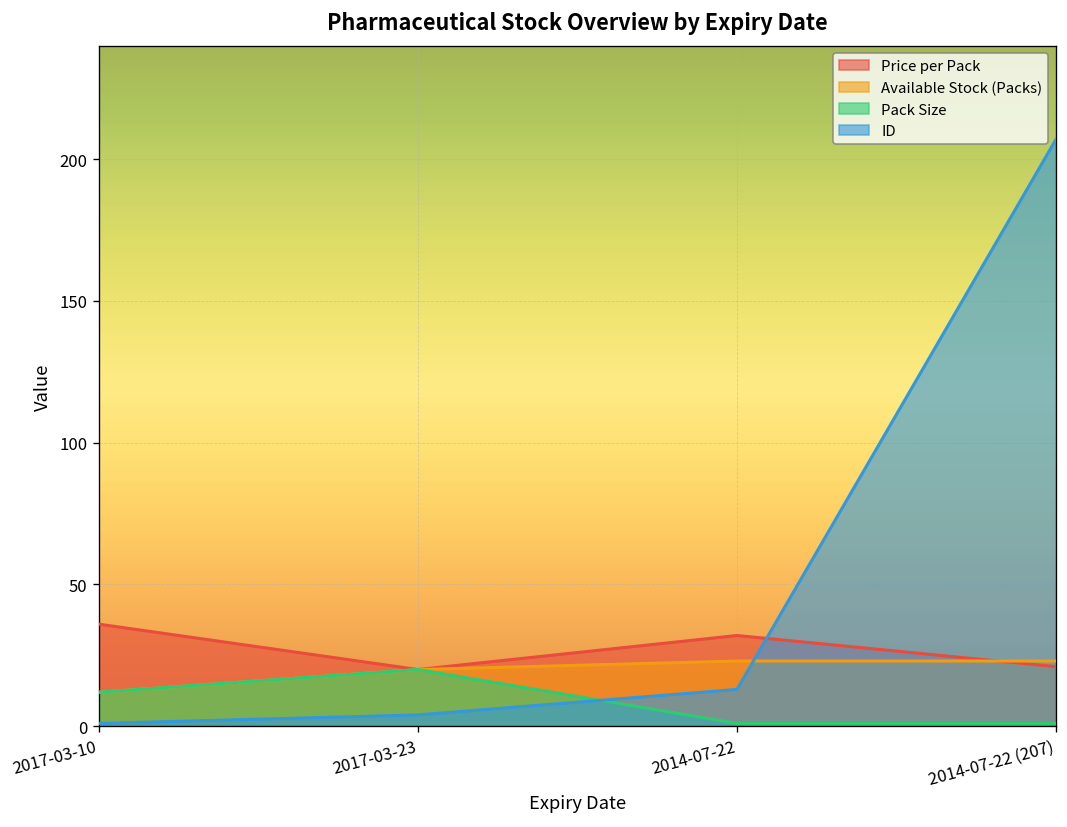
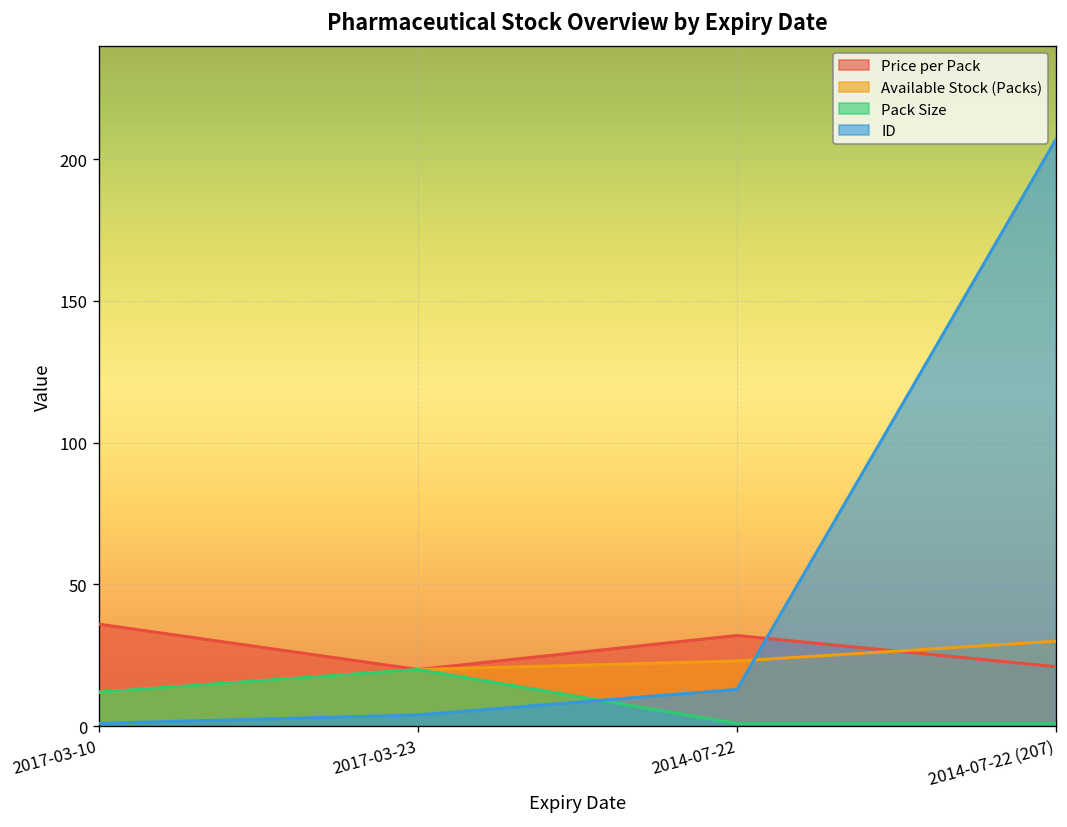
Available Stock (Packs), 2014-07-22 (207): 23 -> 30
